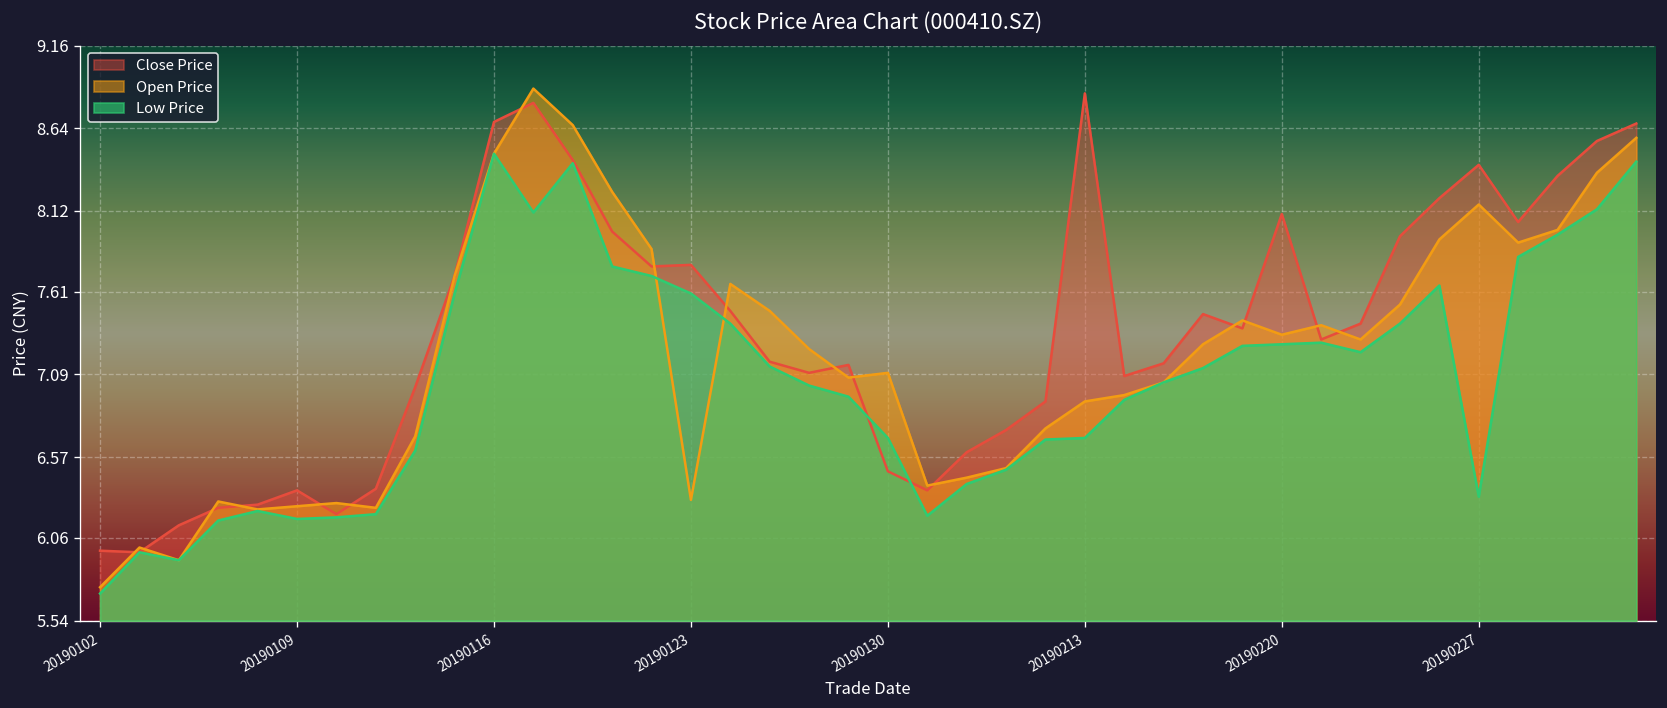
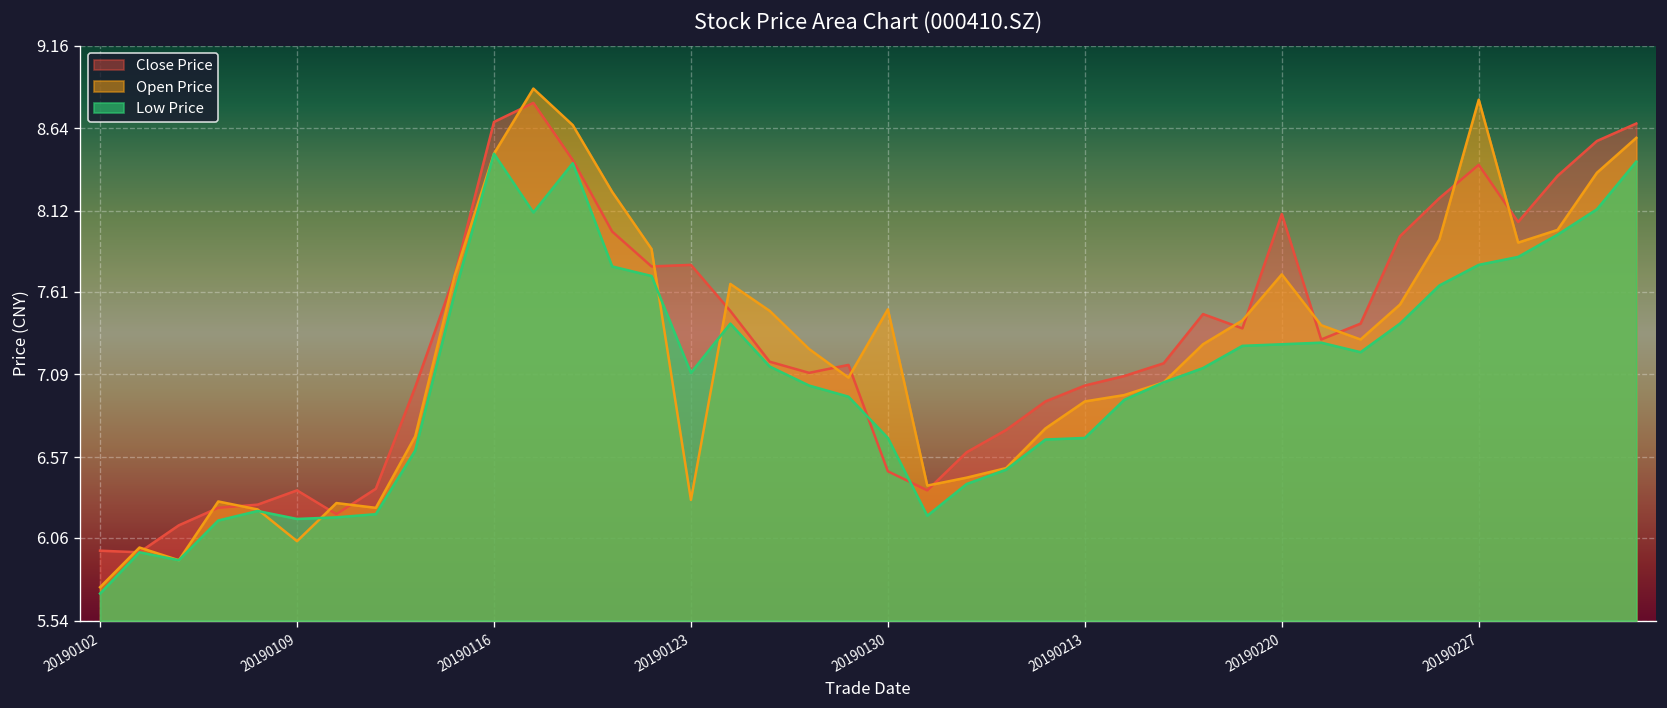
Open Price, 20190109: 6.26 -> 6.04
Low Price, 20190123: 7.6 -> 7.1
Open Price, 20190130: 7.1 -> 7.5
Close Price, 20190213: 8.86 -> 7.02
Open Price, 20190220: 7.34 -> 7.72
Open Price, 20190227: 8.16 -> 8.82
Low Price, 20190227: 6.32 -> 7.78
